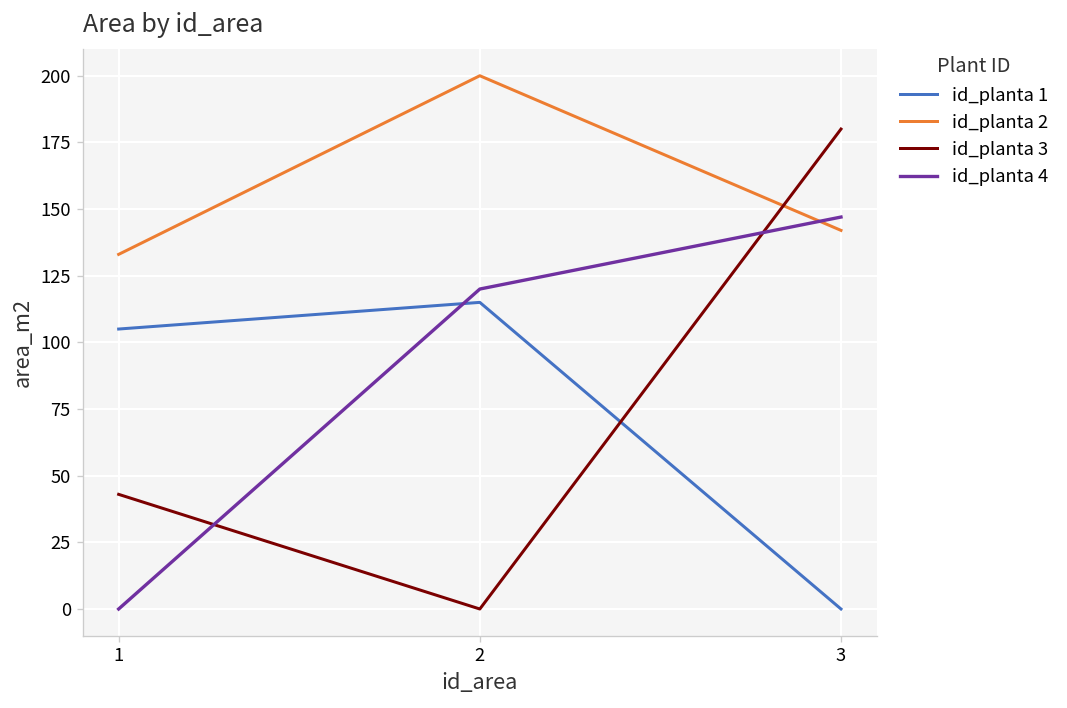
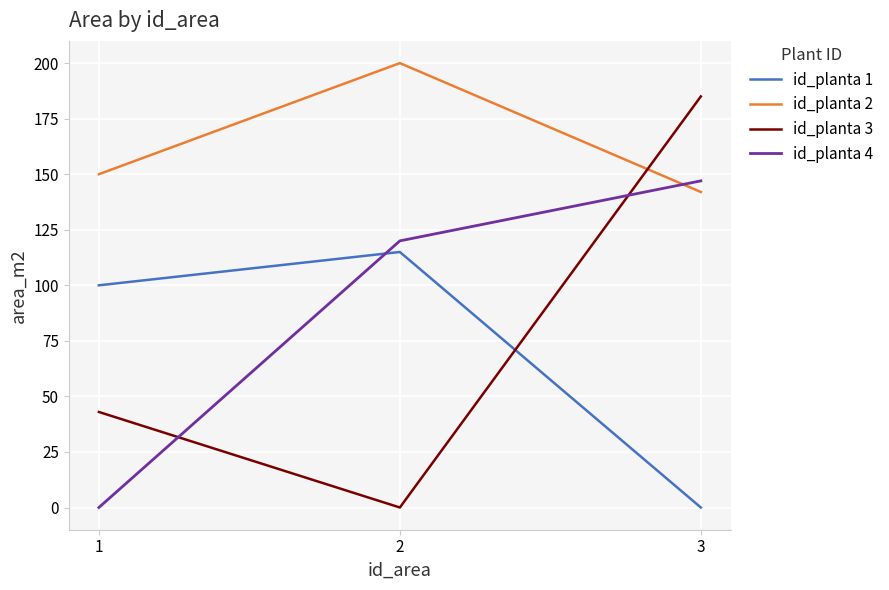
id_planta 1, 1: 105 -> 100
id_planta 2, 1: 133 -> 150
id_planta 3, 3: 180 -> 185
